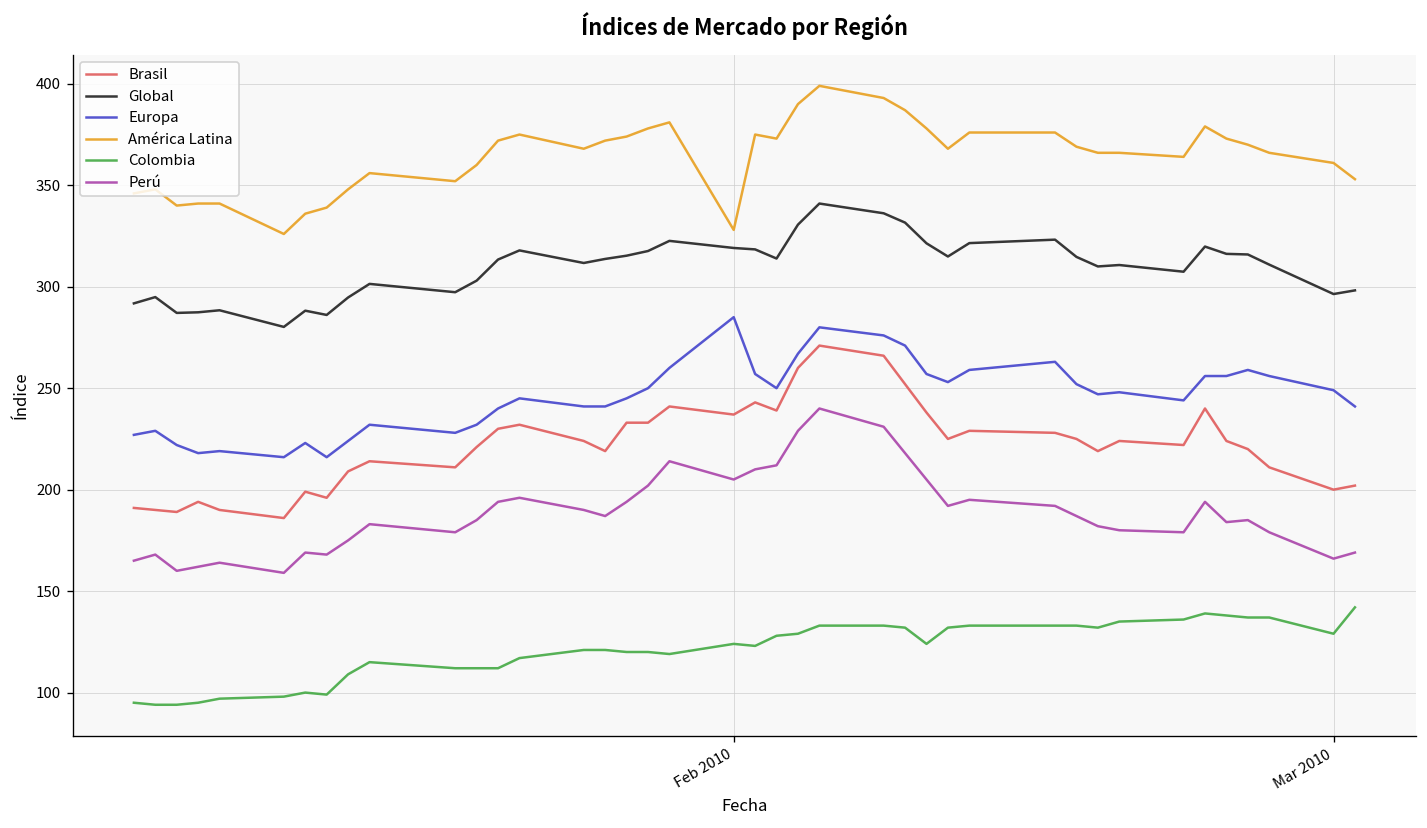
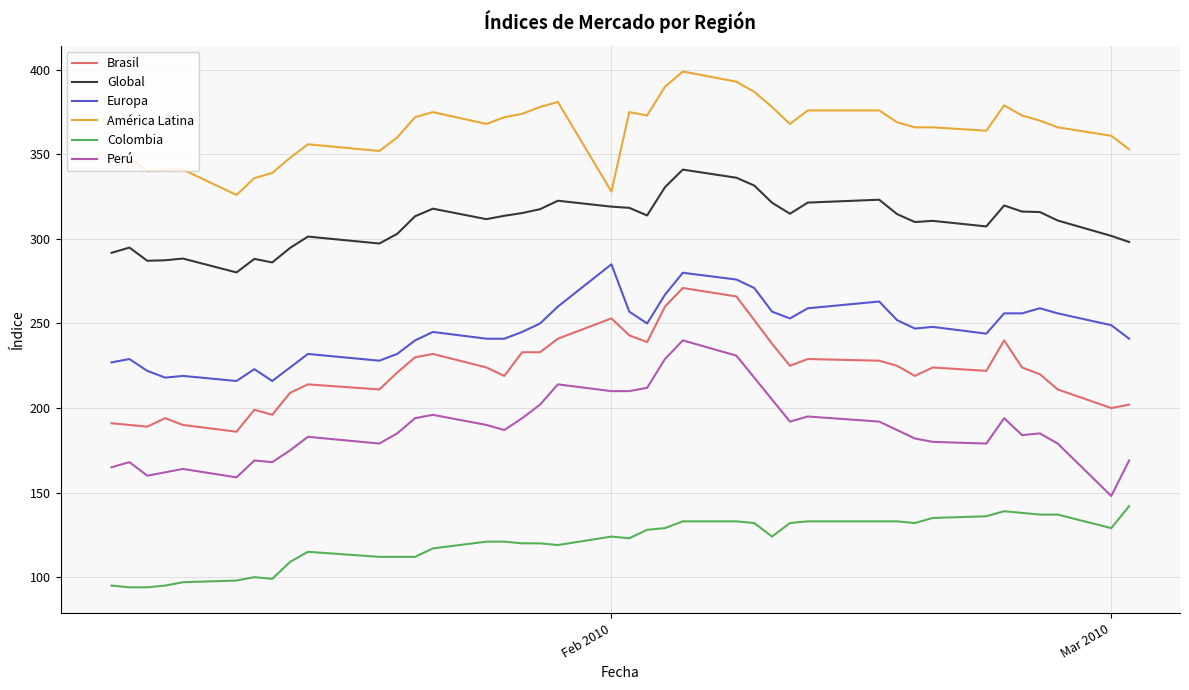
Brasil, Feb 2010: 237 -> 253
Perú, Feb 2010: 205 -> 210
Global, Mar 2010: 296 -> 302
Perú, Mar 2010: 166 -> 148
